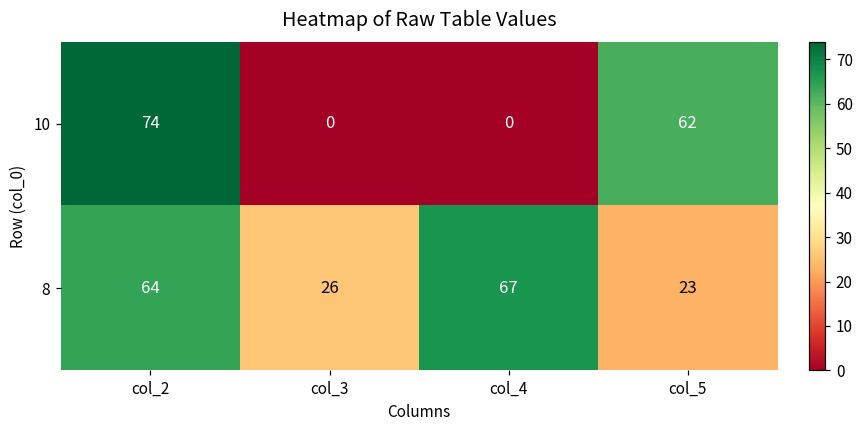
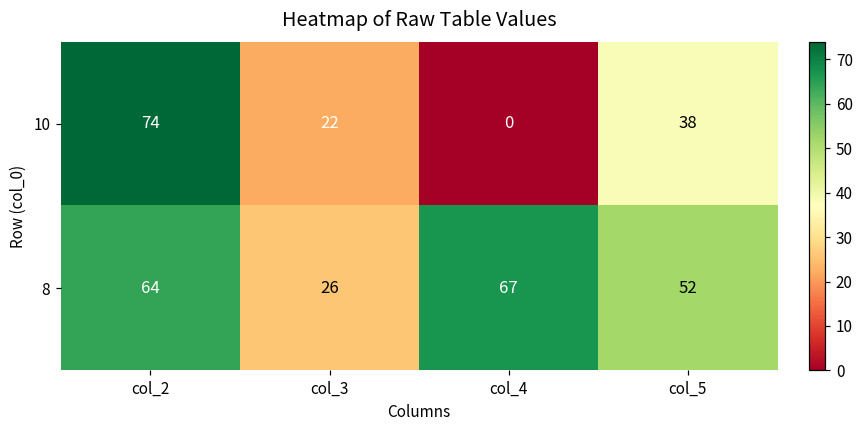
10, col_3: 0 -> 22
10, col_5: 62 -> 38
8, col_5: 23 -> 52
